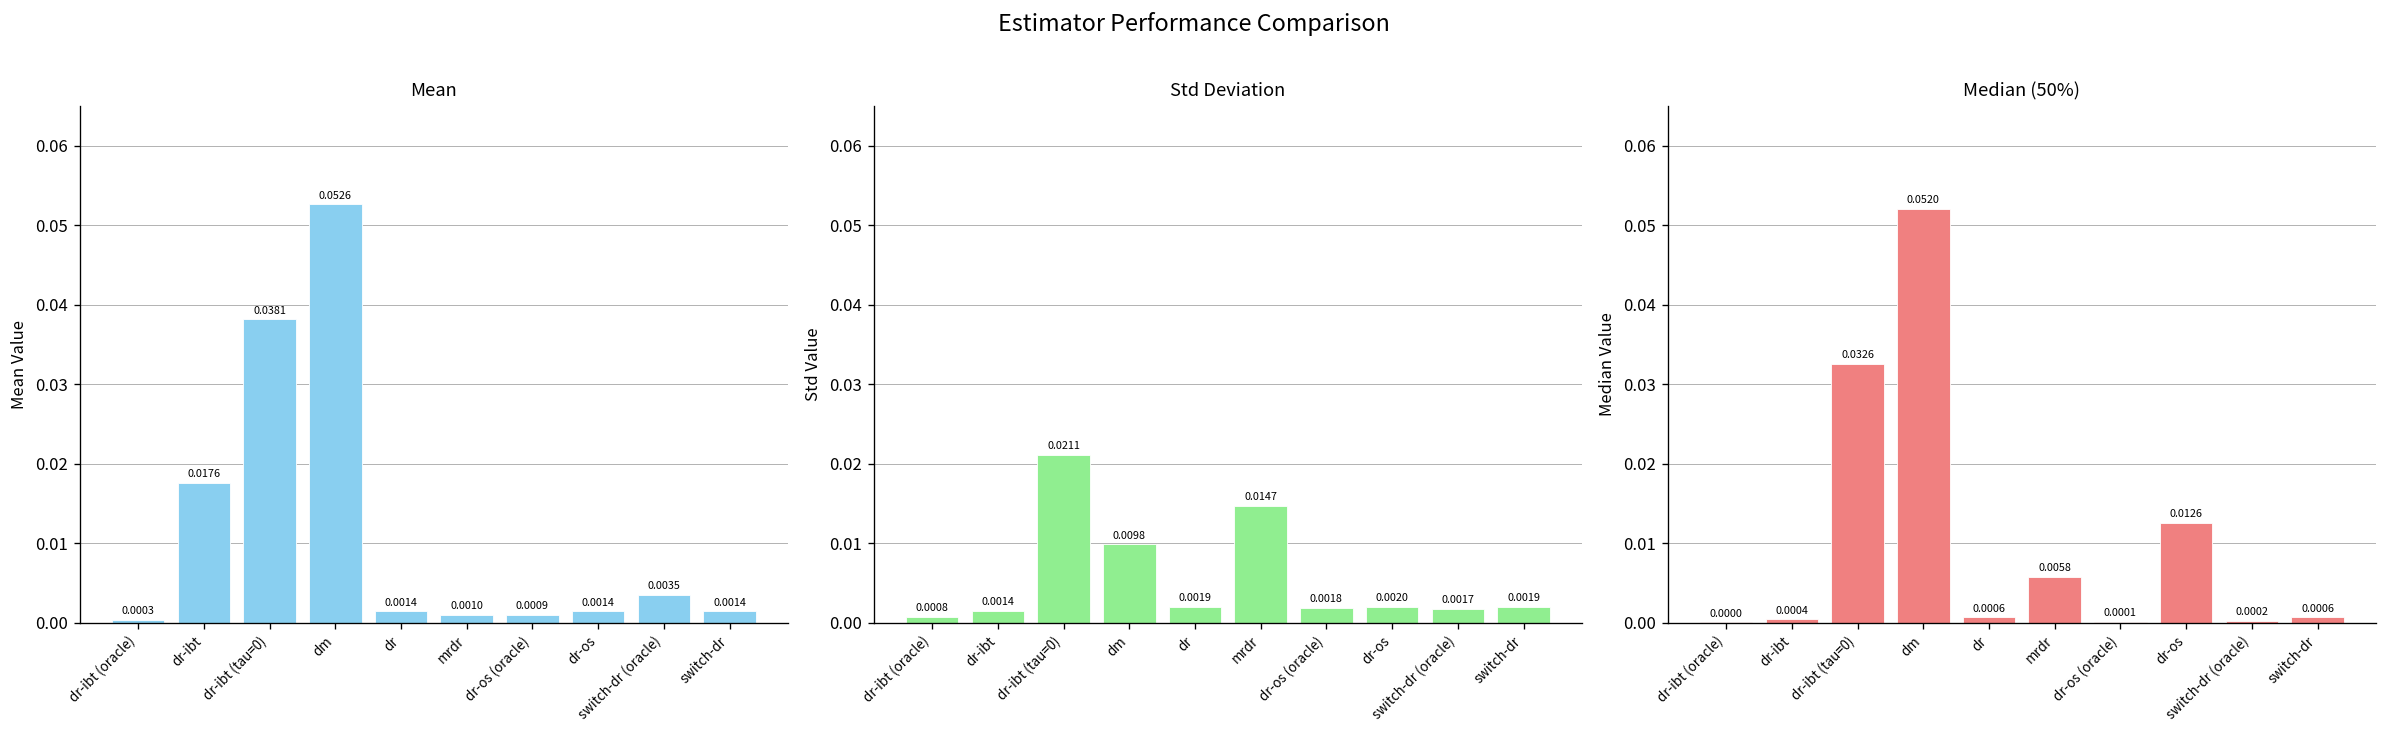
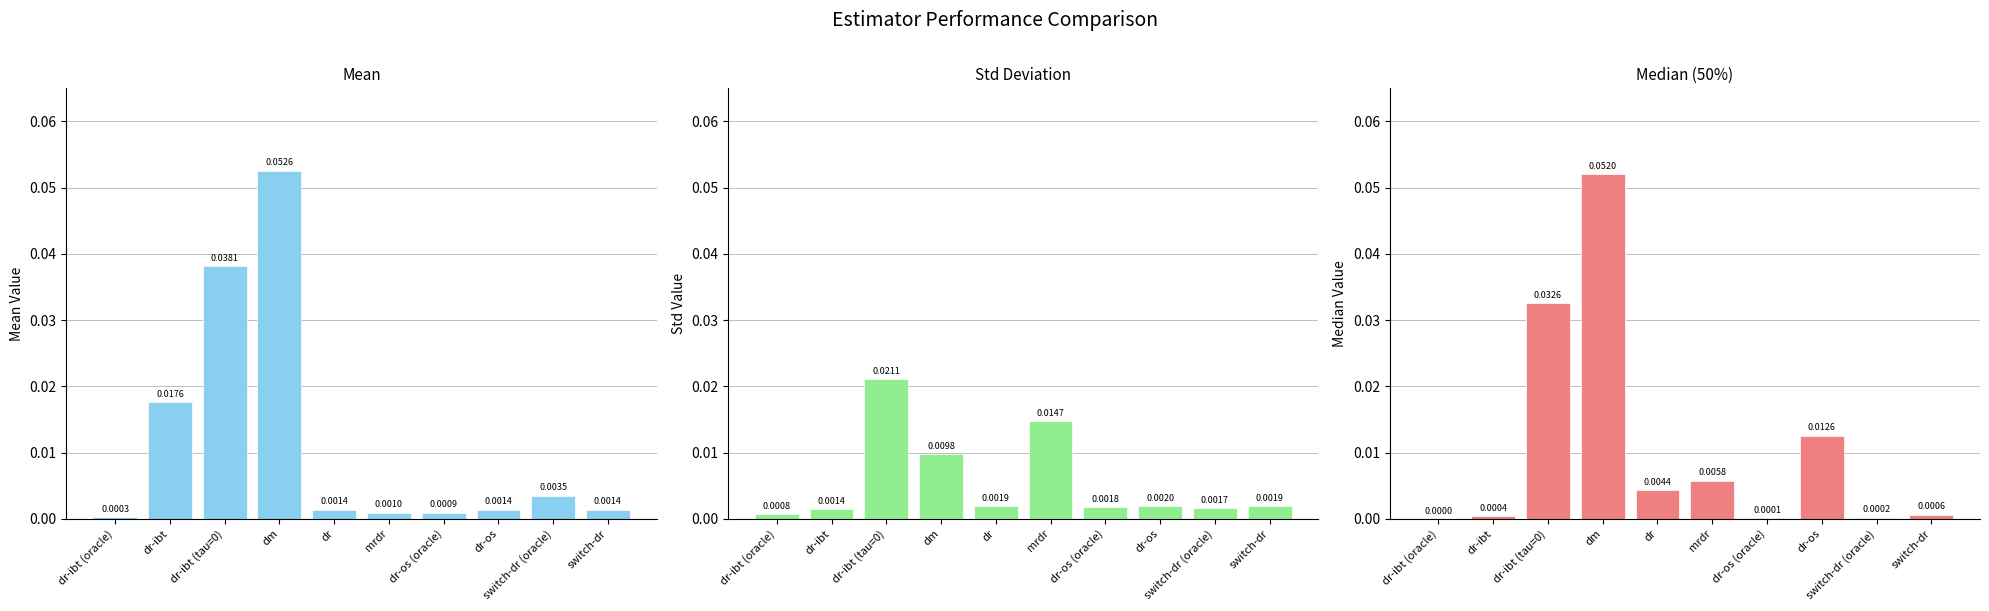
Median (50%), dr: 0.0006 -> 0.0044
